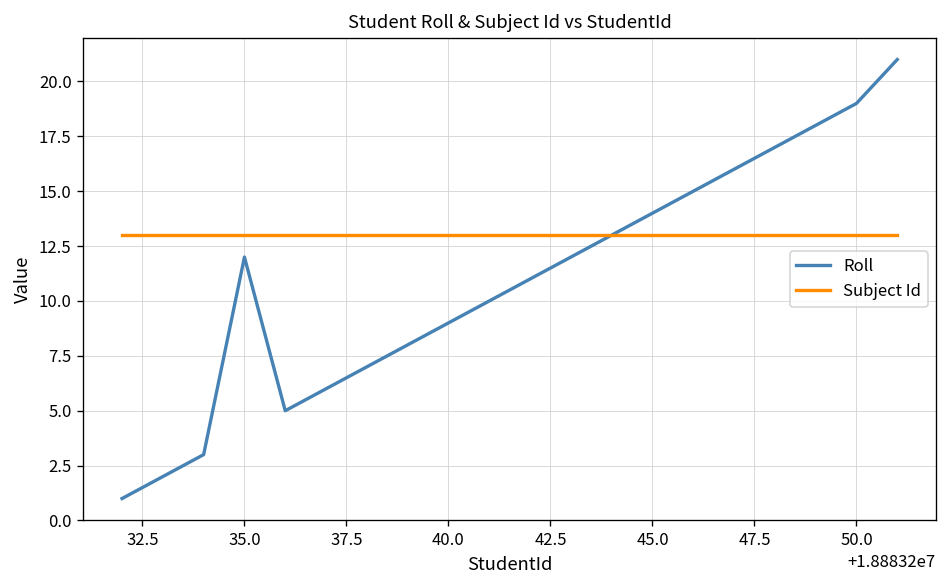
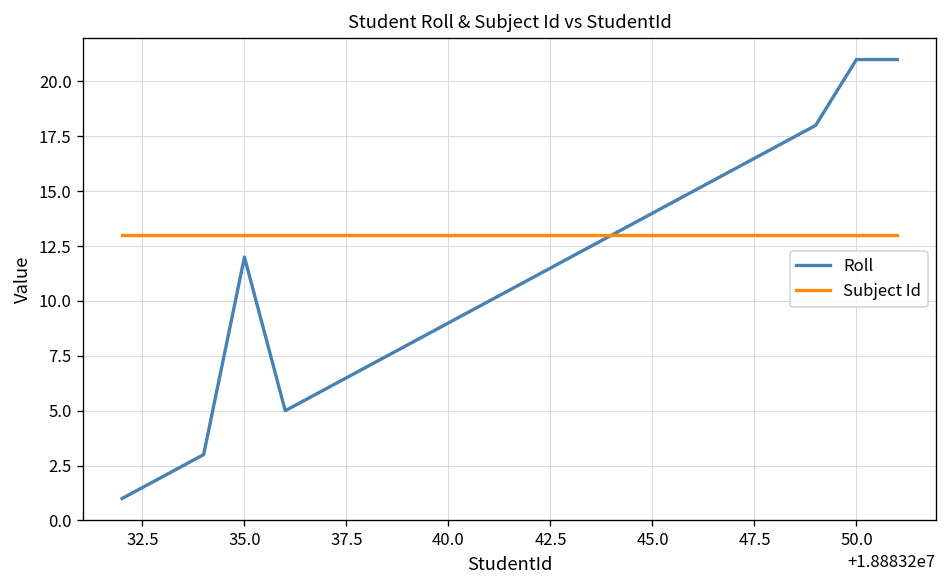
Roll, 50.0: 19 -> 21
